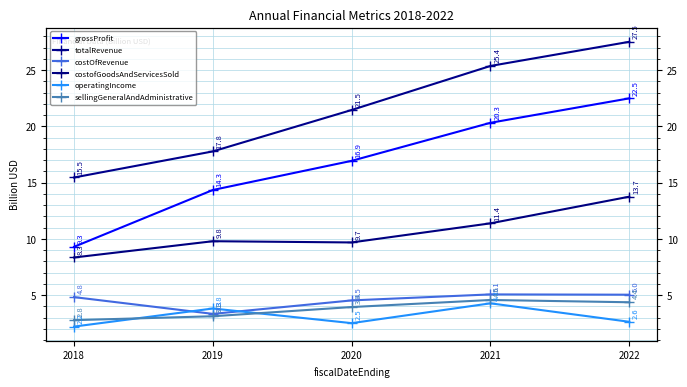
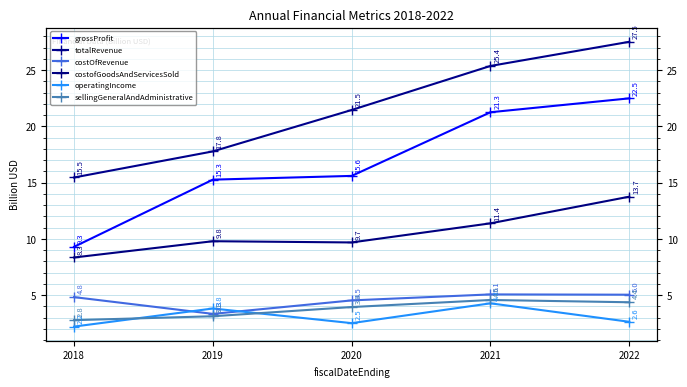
grossProfit, 2019: 14.3 -> 15.3
grossProfit, 2020: 16.9 -> 15.6
grossProfit, 2021: 20.3 -> 21.3
